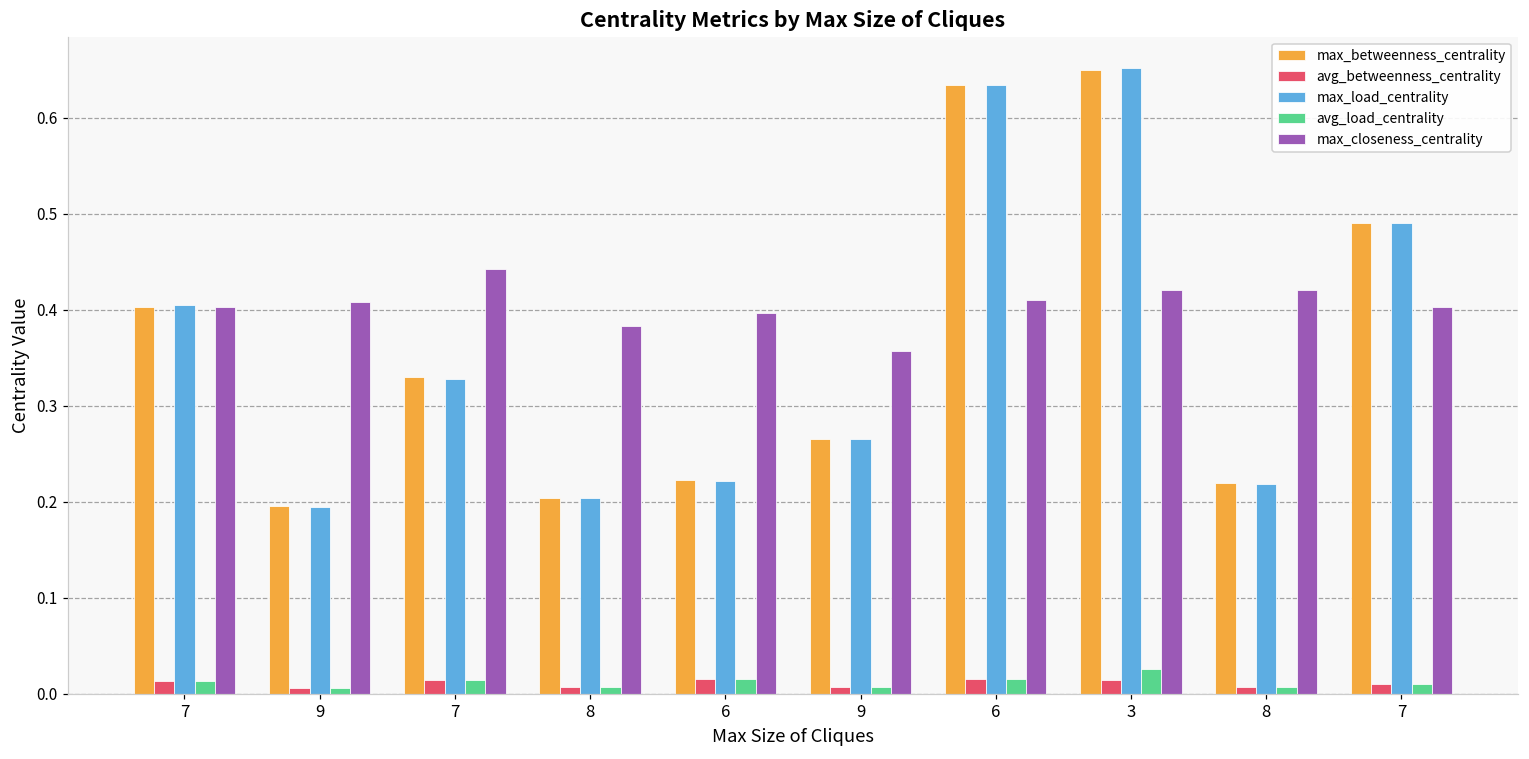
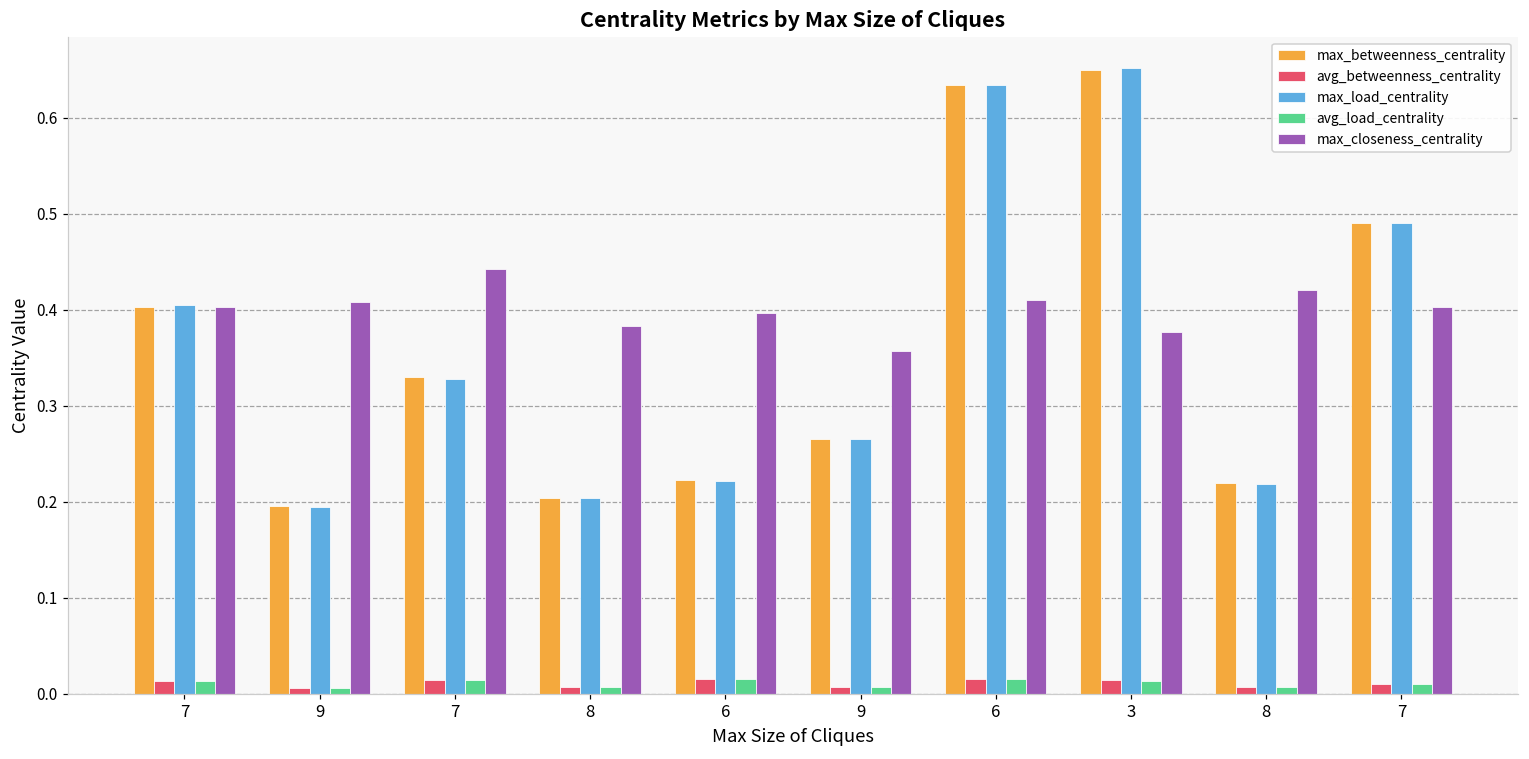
avg_load_centrality, 3: 0.03 -> 0.01
max_closeness_centrality, 3: 0.42 -> 0.38
